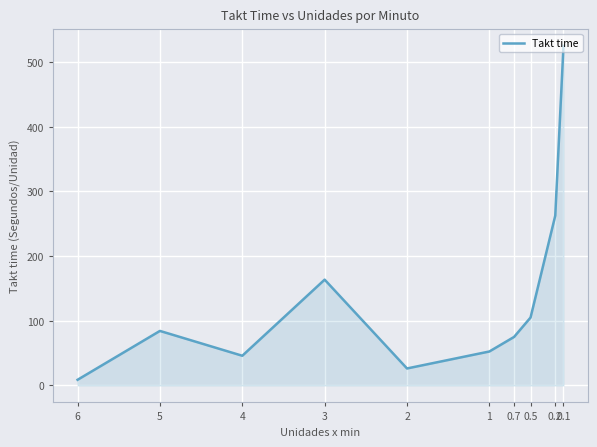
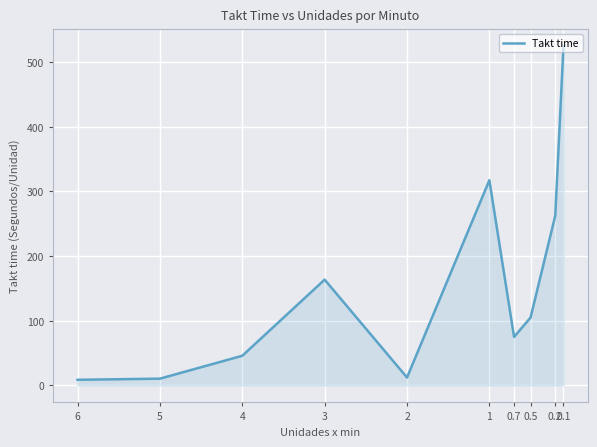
5: 80 -> 10
2: 30 -> 10
1: 50 -> 320
